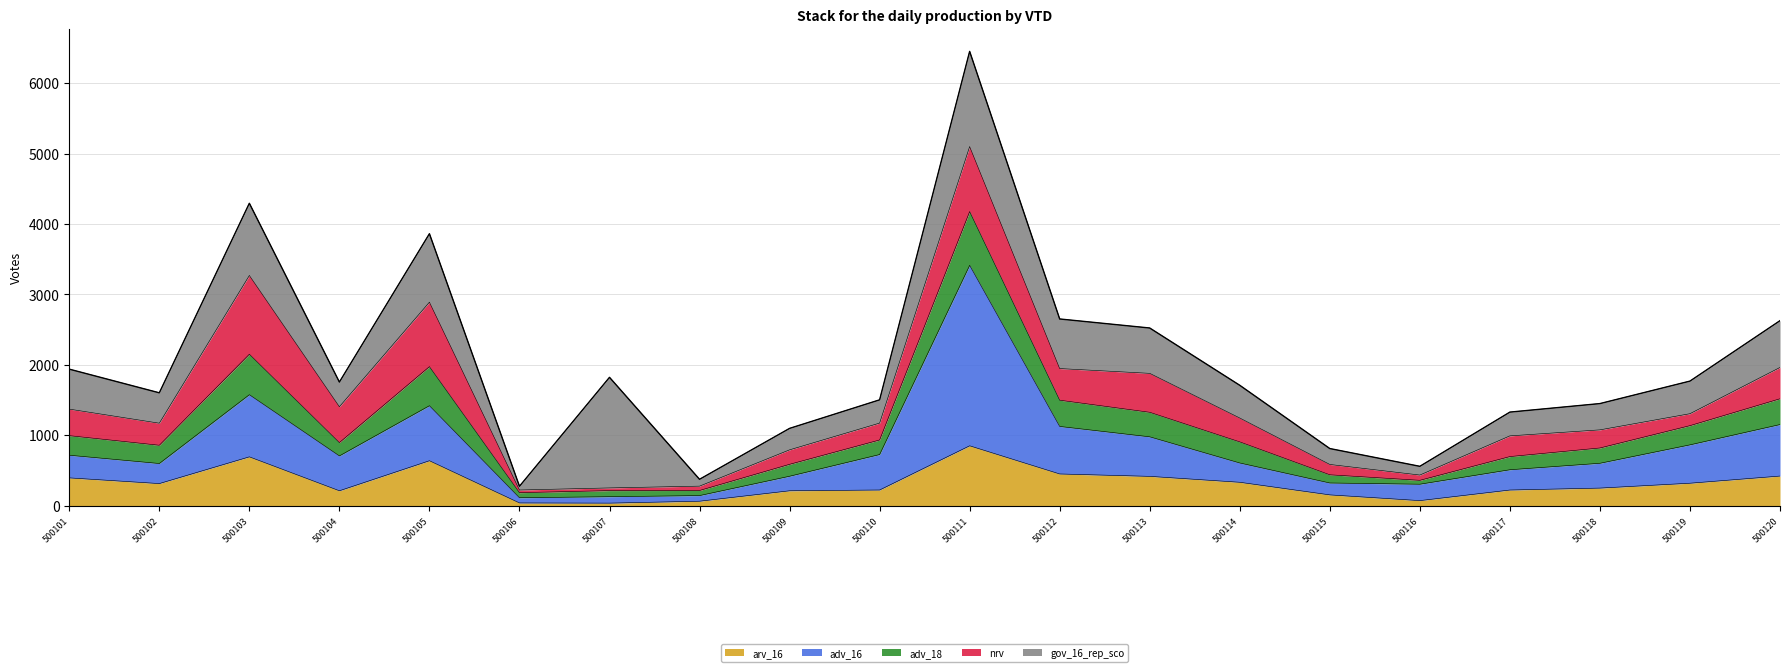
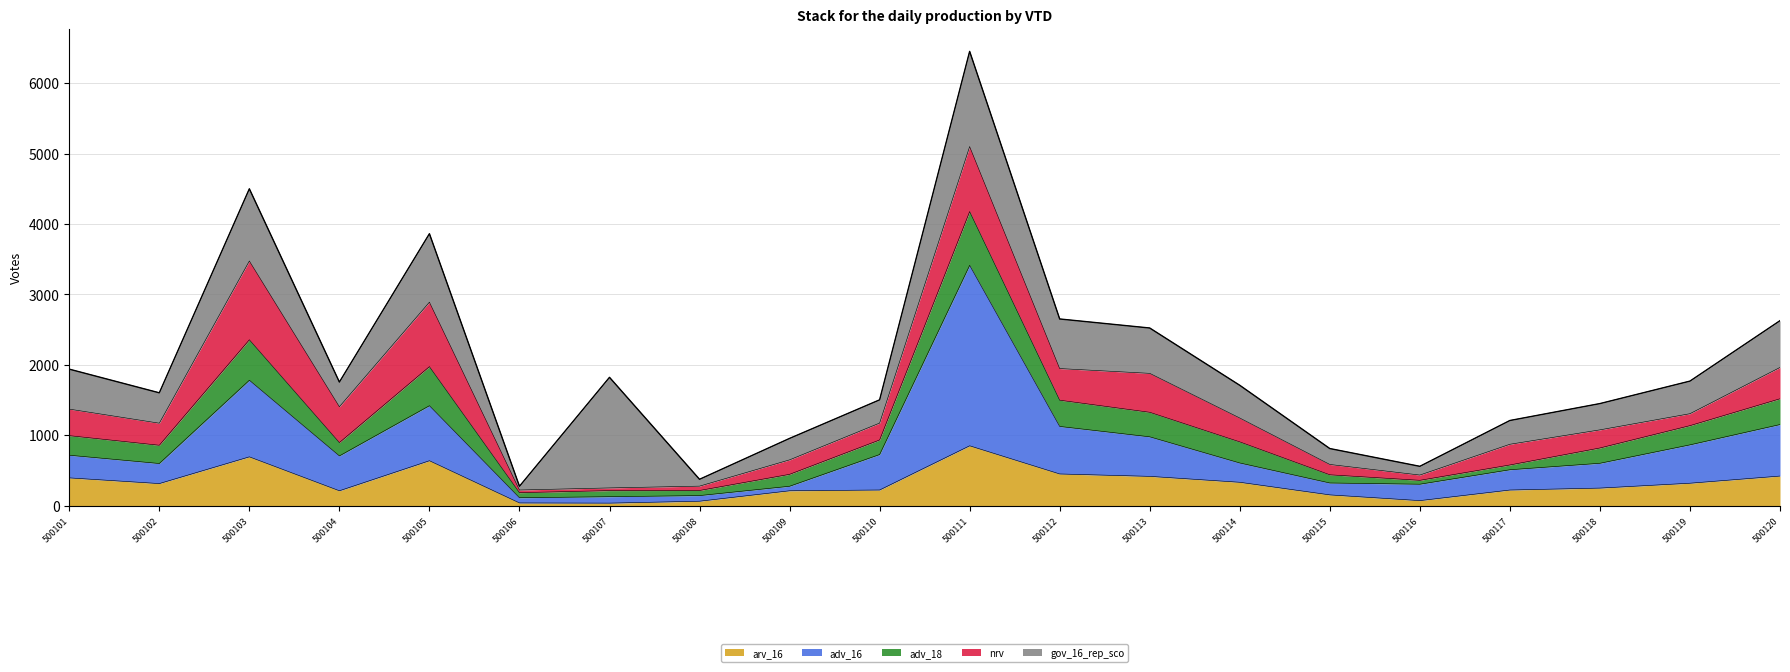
adv_16, 500103: 900 -> 1100
adv_16, 500109: 200 -> 100
adv_18, 500117: 200 -> 100
